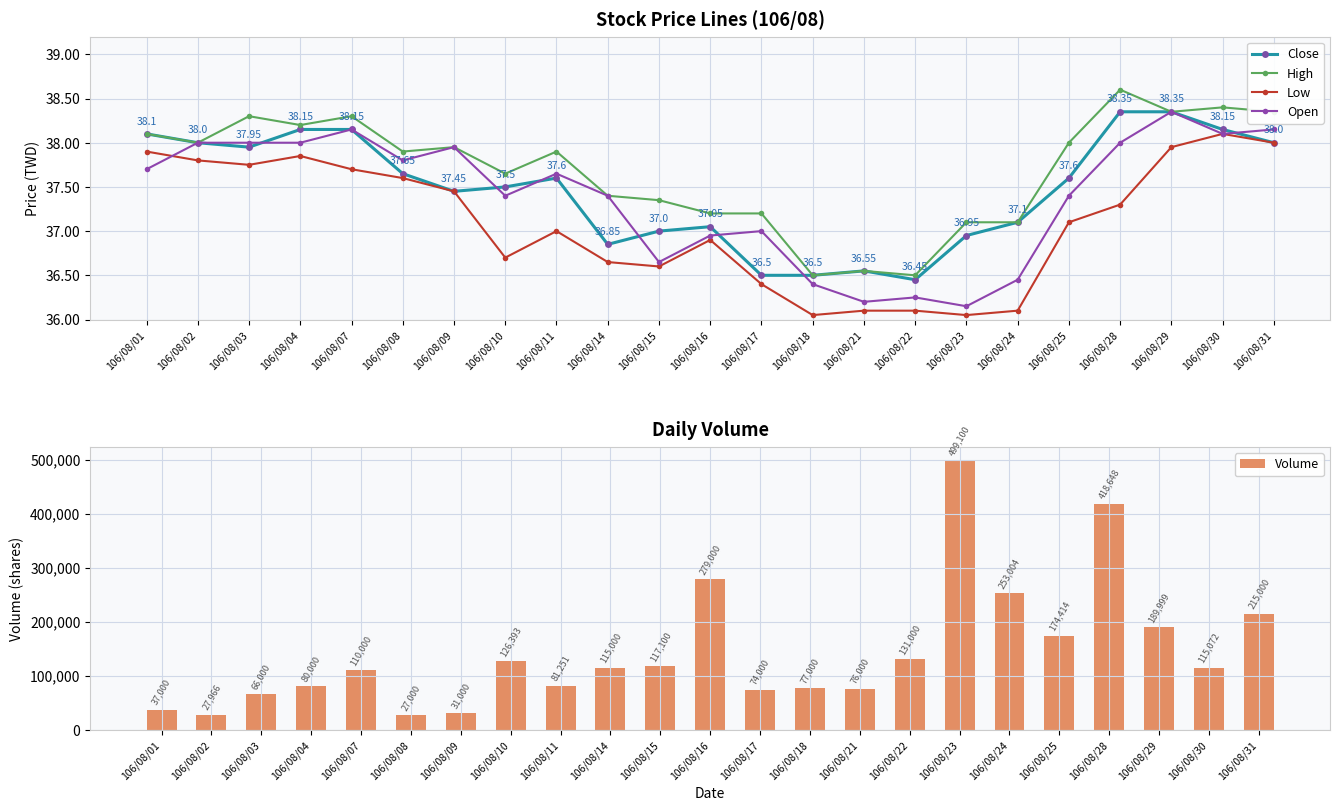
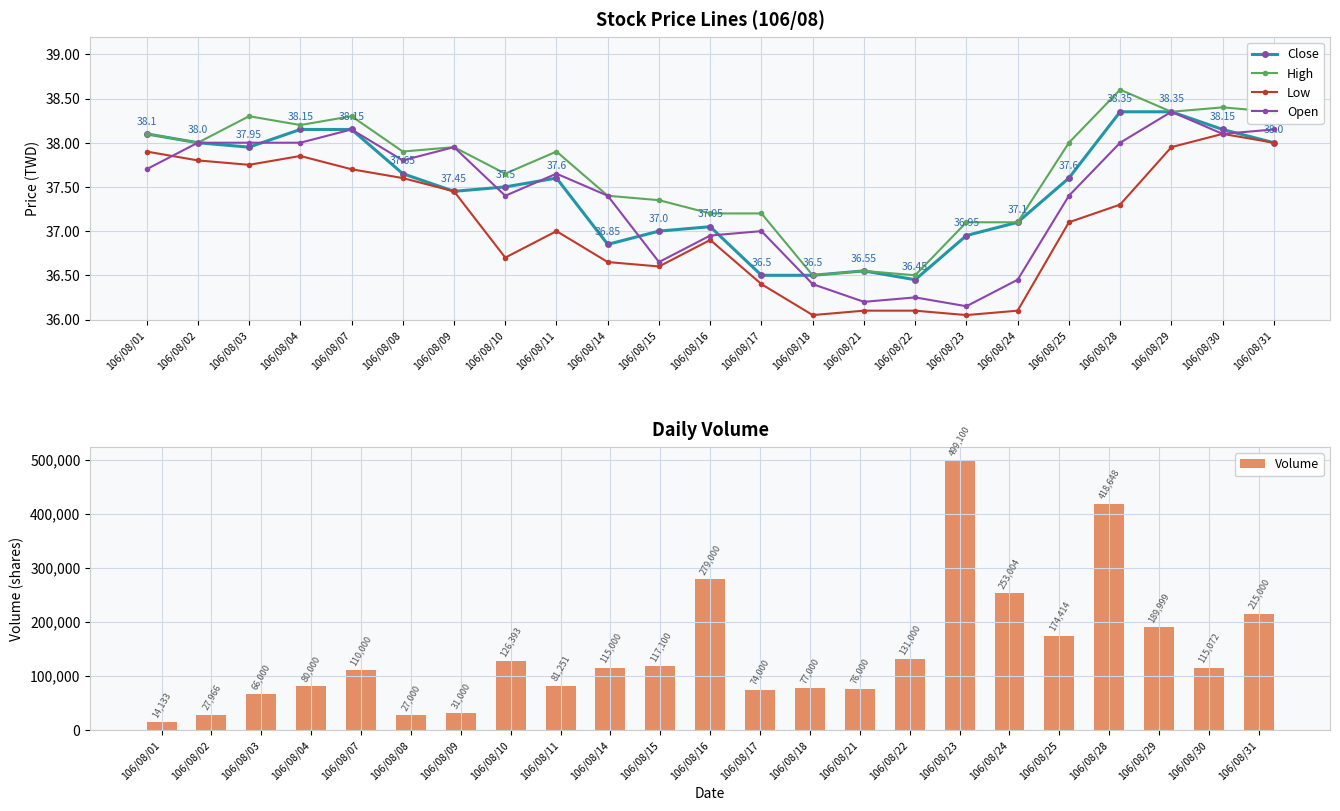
Daily Volume, 106/08/01: 37,000 -> 14,133
